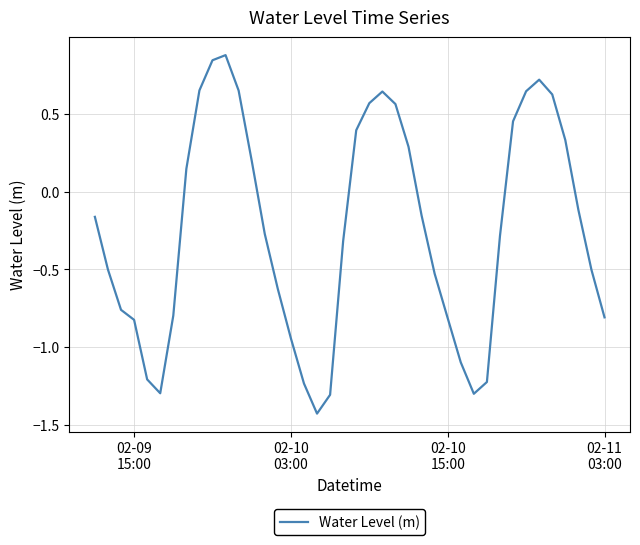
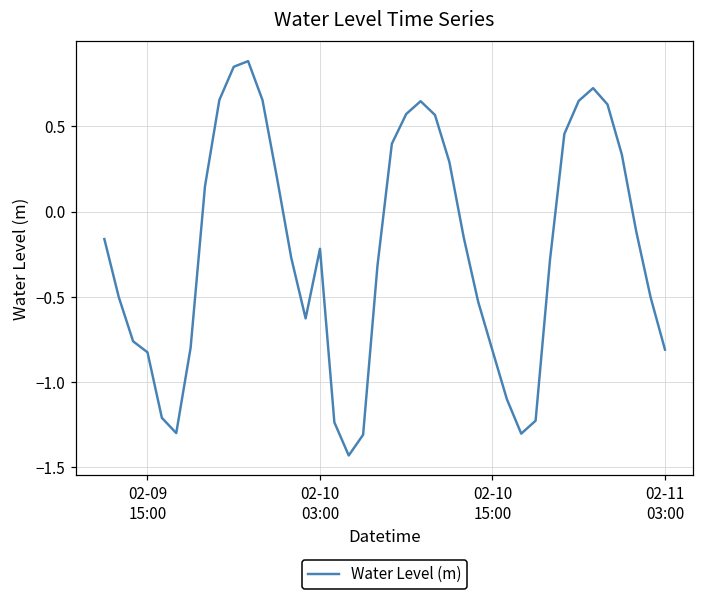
02-10 03:00: -0.94 -> -0.22
